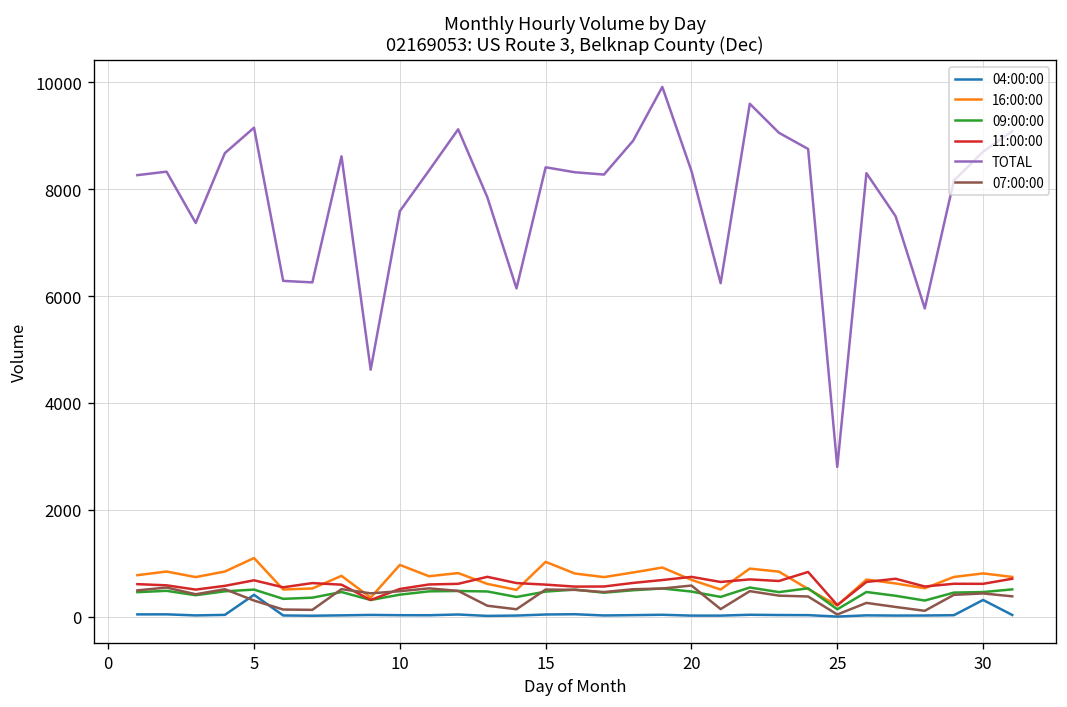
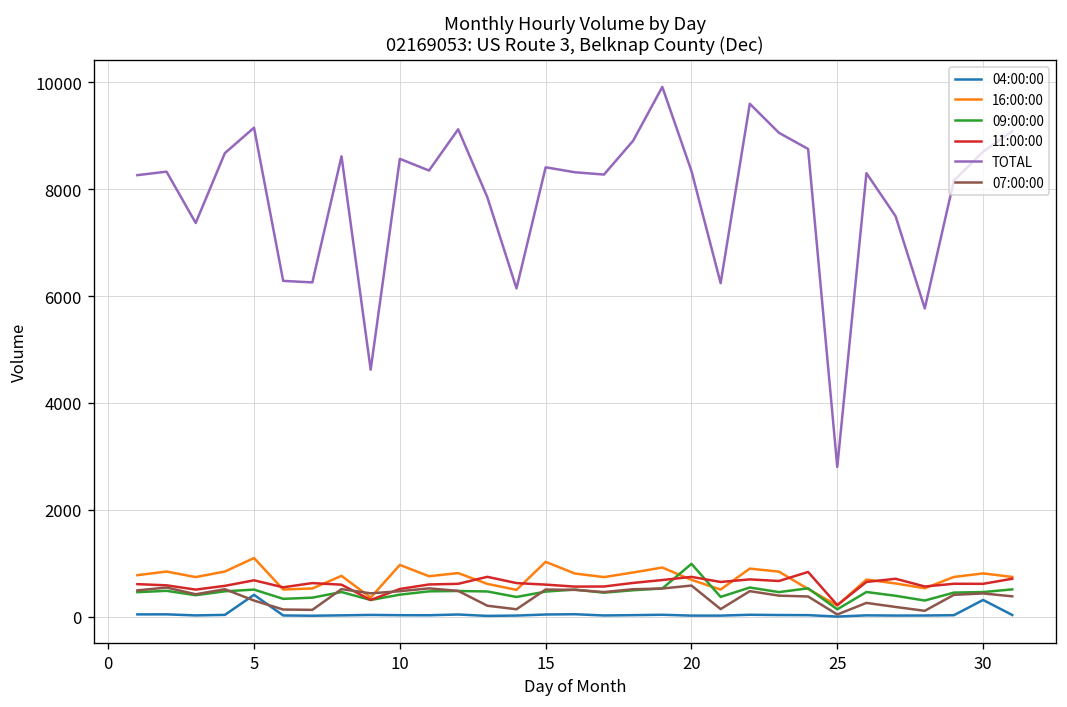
TOTAL, 10: 7600 -> 8600
09:00:00, 20: 500 -> 1000
